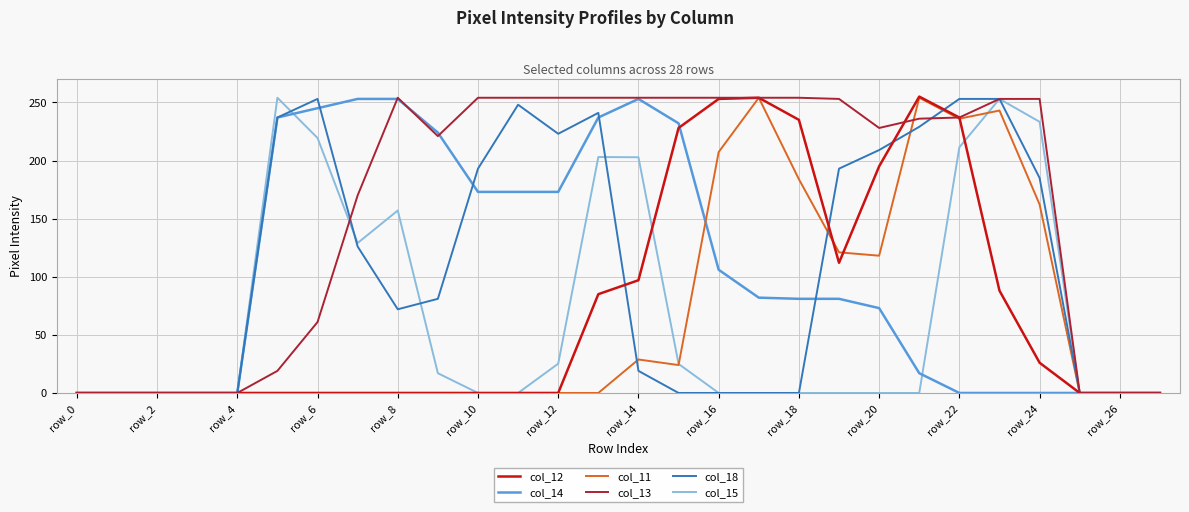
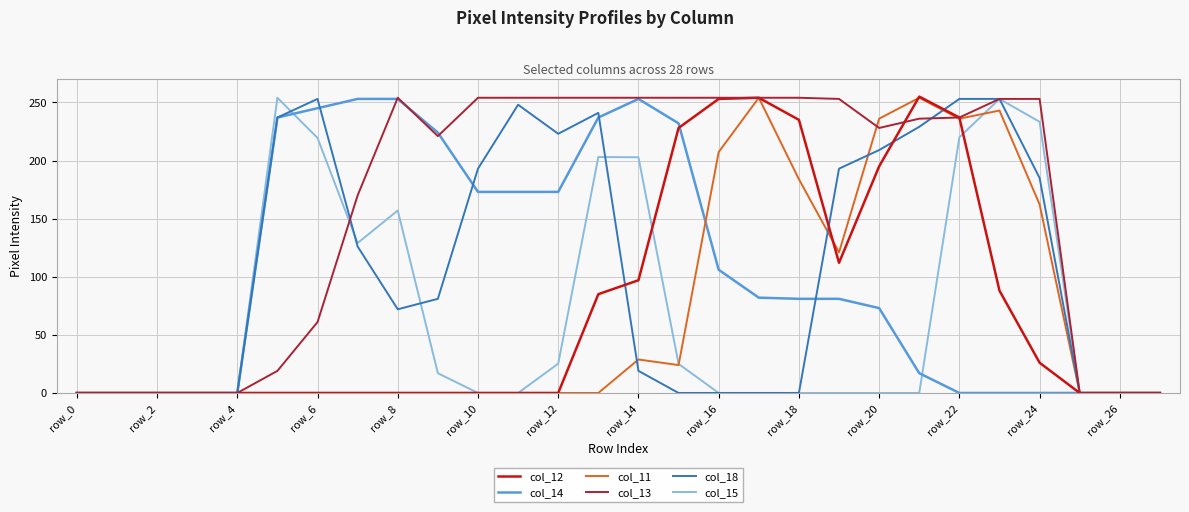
col_11, row_20: 118 -> 236
col_15, row_22: 211 -> 220
